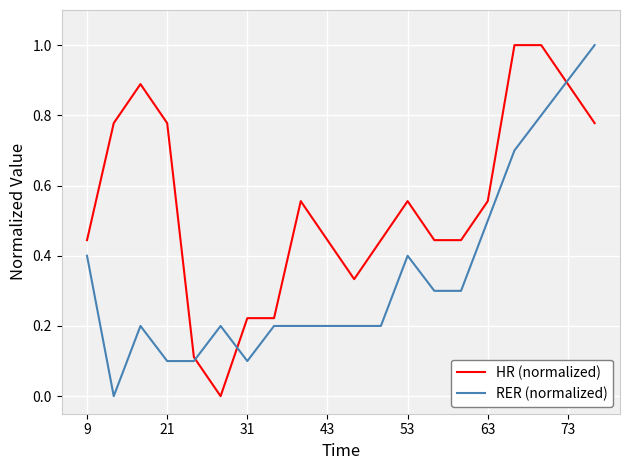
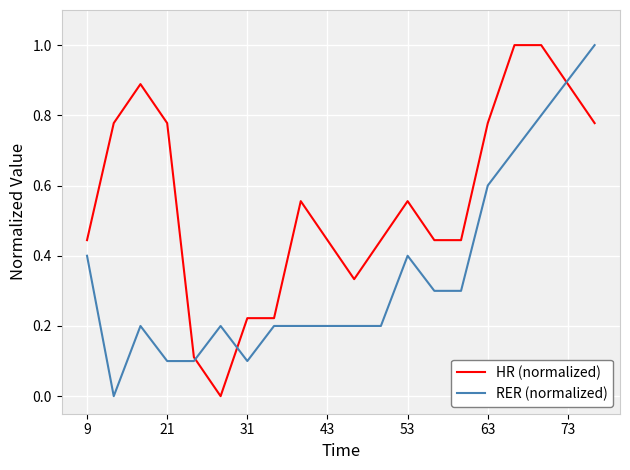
HR (normalized), 63: 0.56 -> 0.78
RER (normalized), 63: 0.50 -> 0.60
